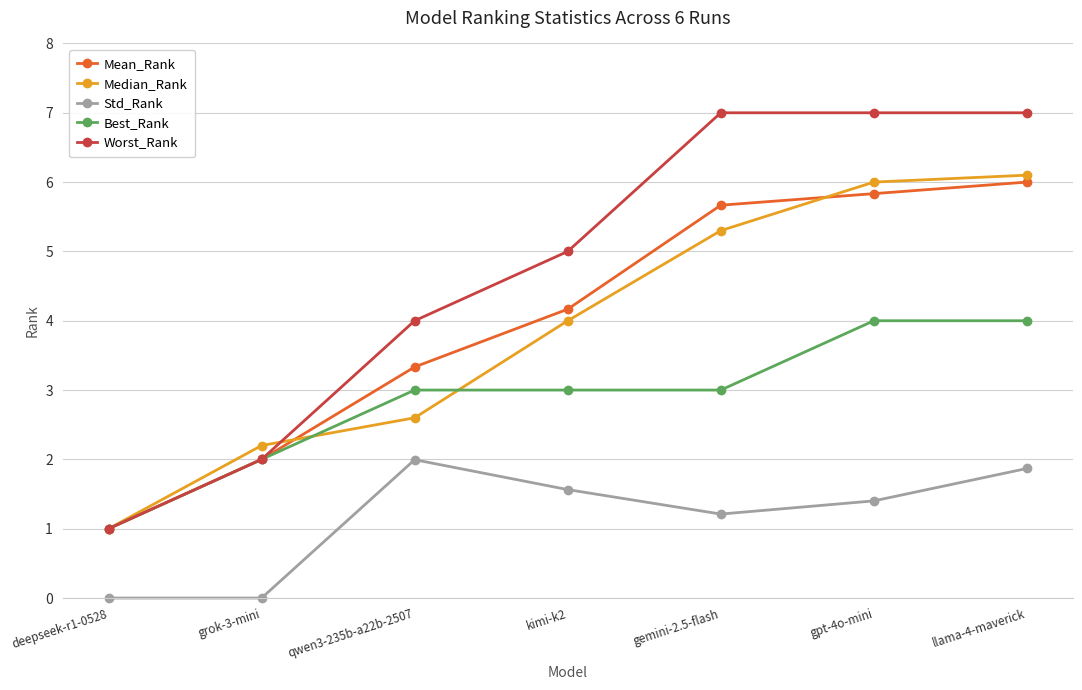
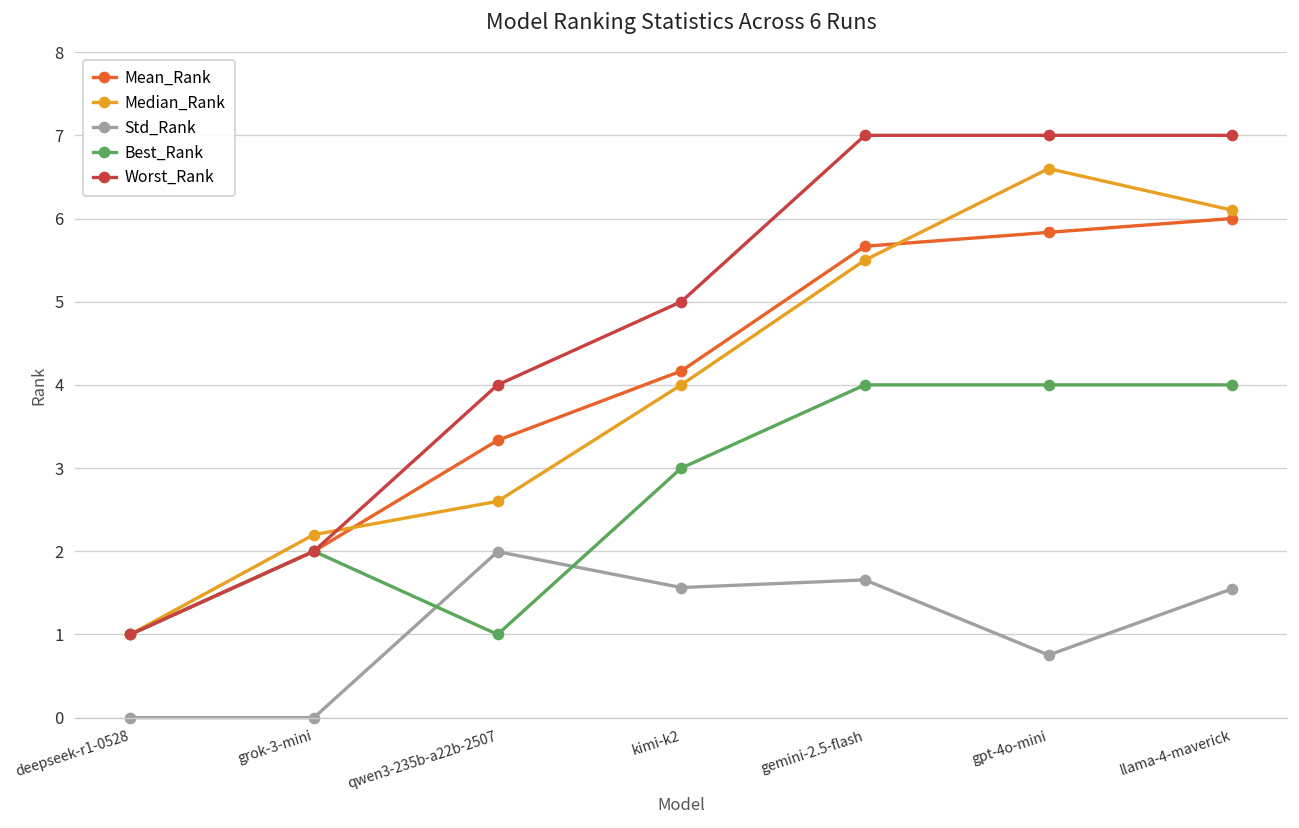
Best_Rank, qwen3-235b-a22b-2507: 3 -> 1
Median_Rank, gemini-2.5-flash: 5.3 -> 5.5
Std_Rank, gemini-2.5-flash: 1.2 -> 1.7
Best_Rank, gemini-2.5-flash: 3 -> 4
Median_Rank, gpt-4o-mini: 6.0 -> 6.6
Std_Rank, gpt-4o-mini: 1.4 -> 0.8
Std_Rank, llama-4-maverick: 1.9 -> 1.5
